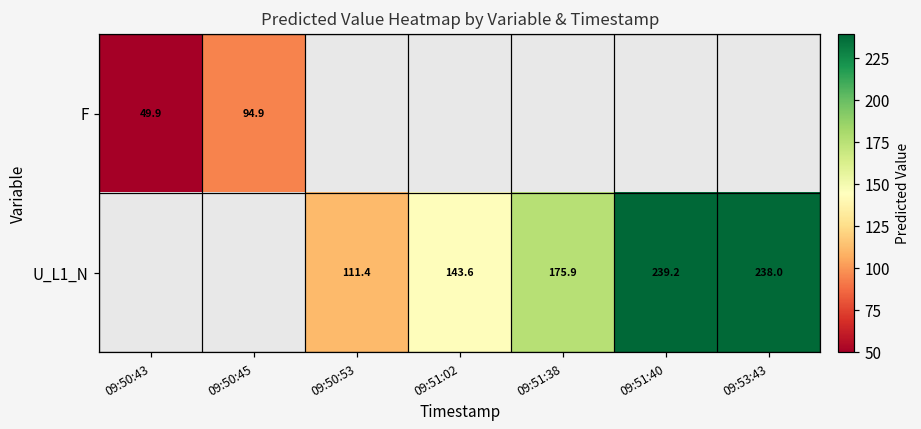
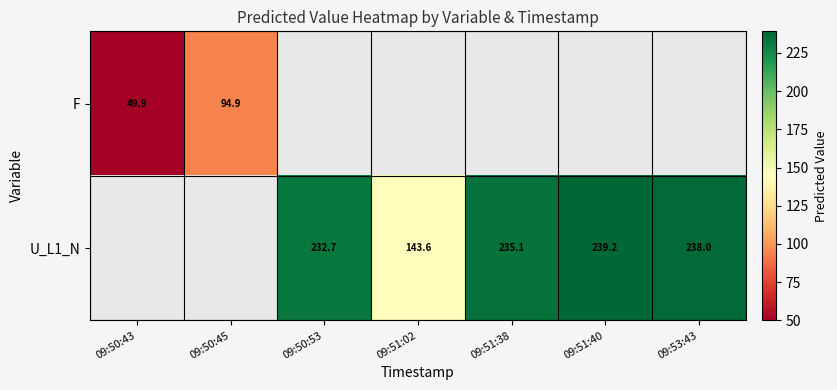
U_L1_N, 09:50:53: 111.4 -> 232.7
U_L1_N, 09:51:38: 175.9 -> 235.1
